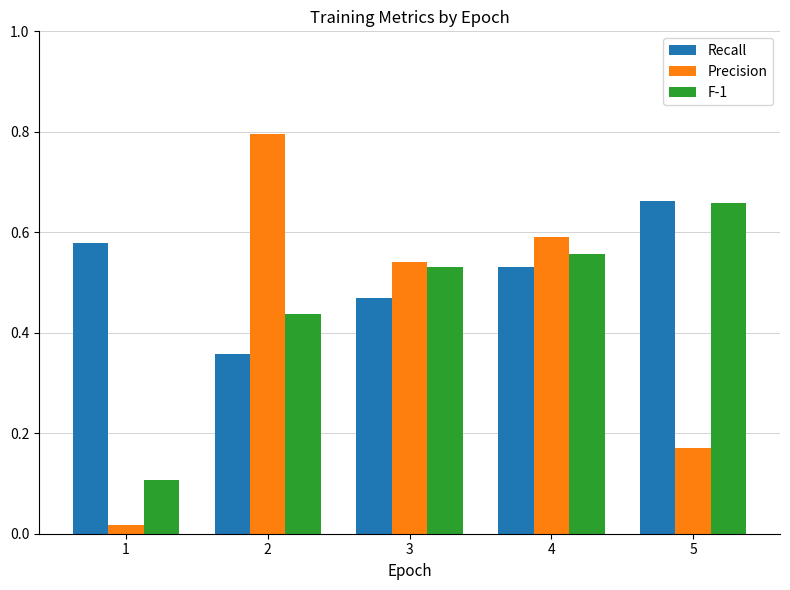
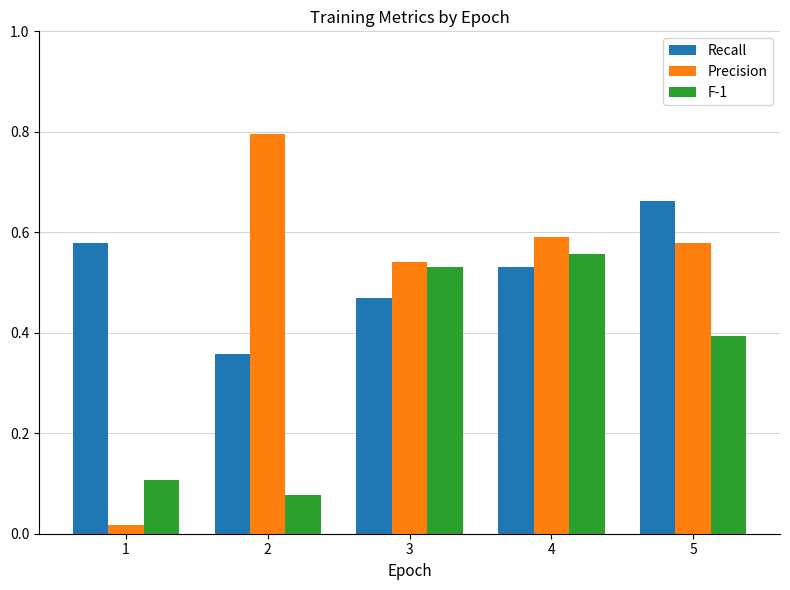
F-1, 2: 0.44 -> 0.08
Precision, 5: 0.17 -> 0.58
F-1, 5: 0.66 -> 0.39
